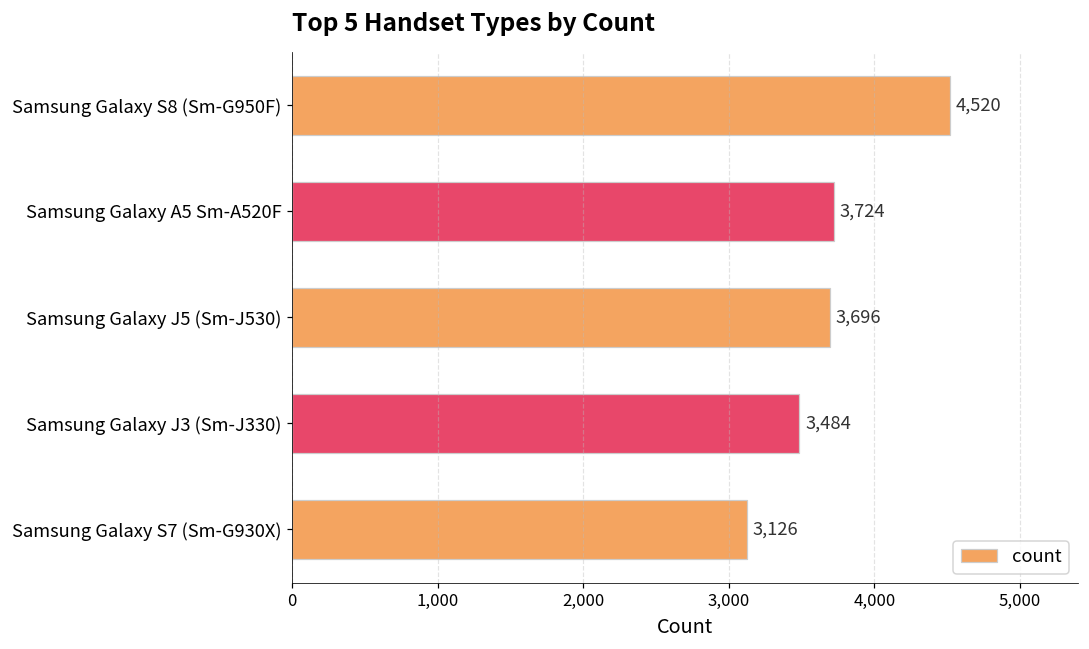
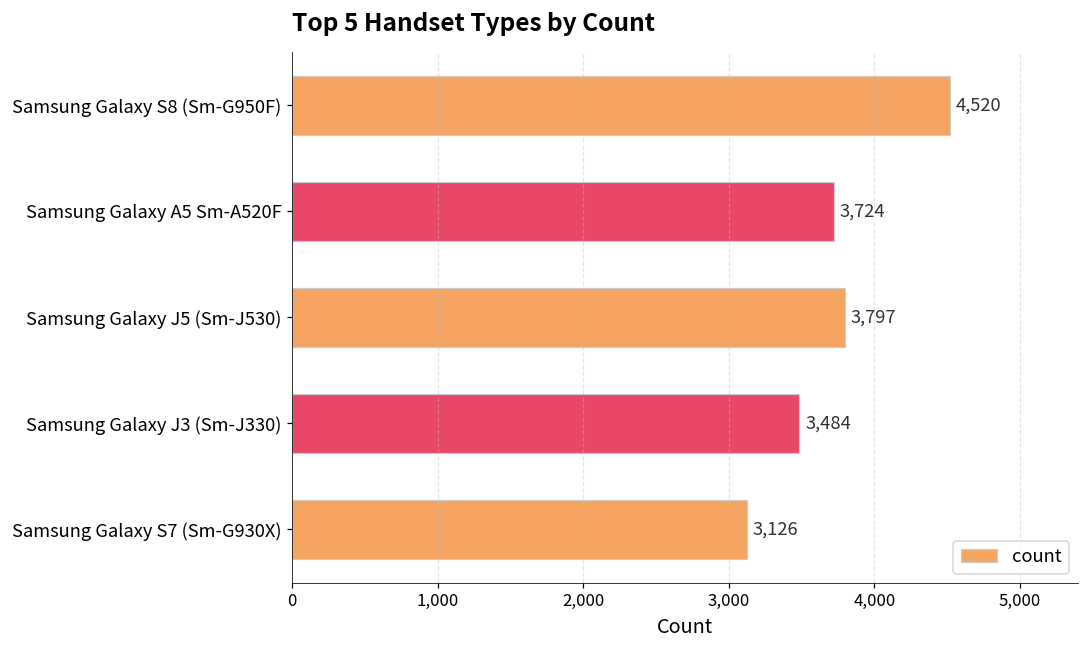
Samsung Galaxy J5 (Sm-J530): 3,696 -> 3,797
